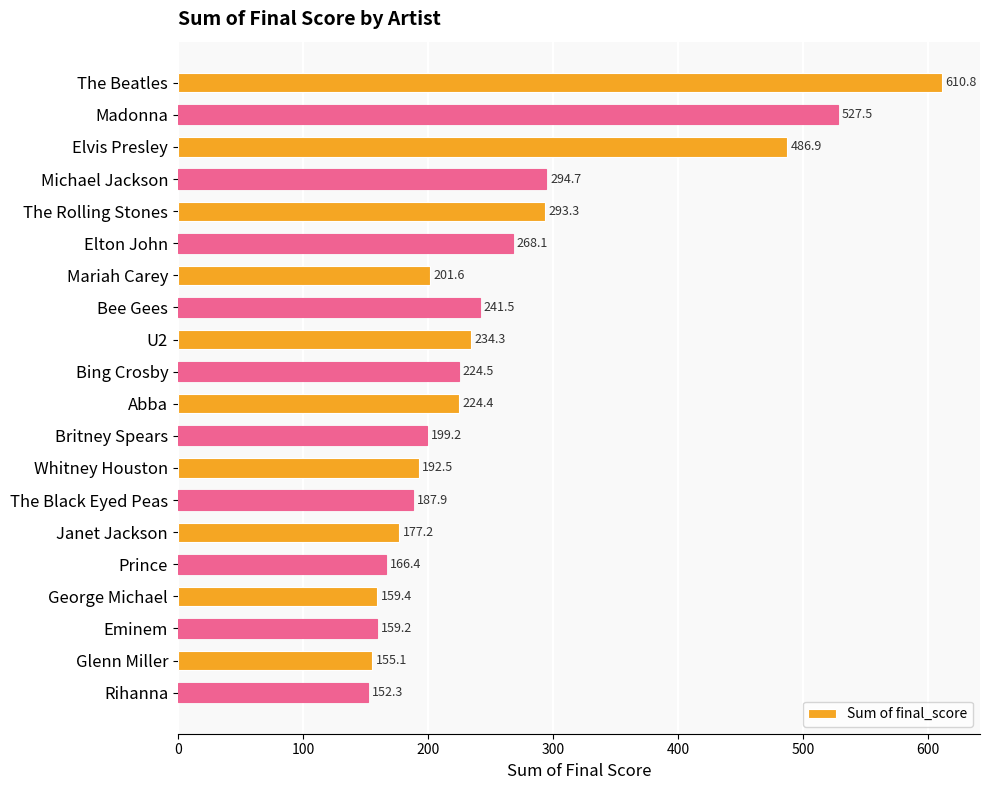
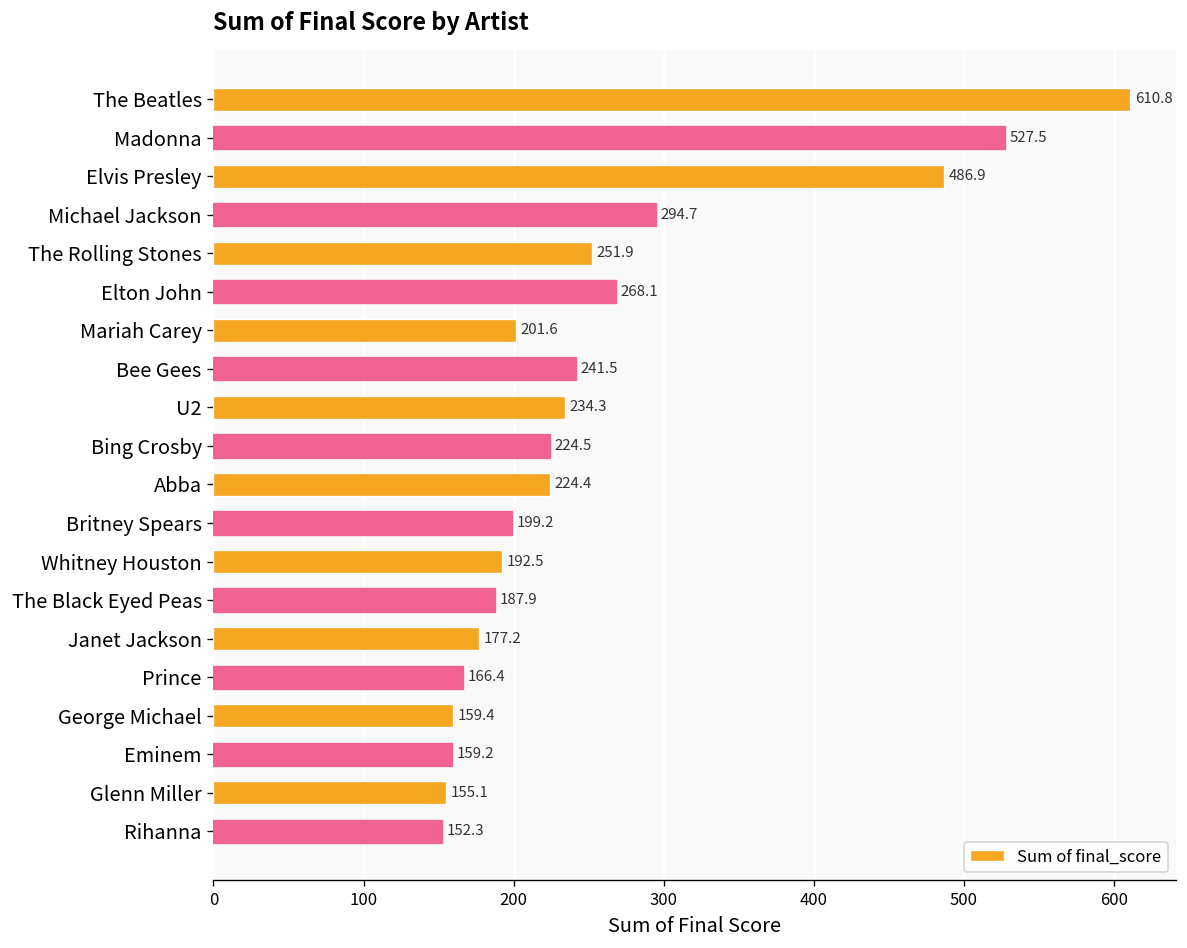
The Rolling Stones: 293.3 -> 251.9
